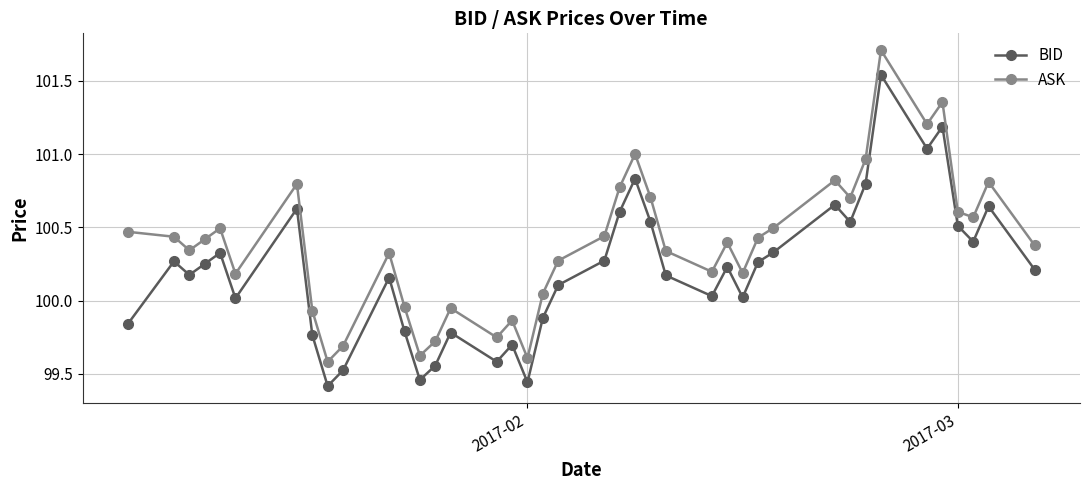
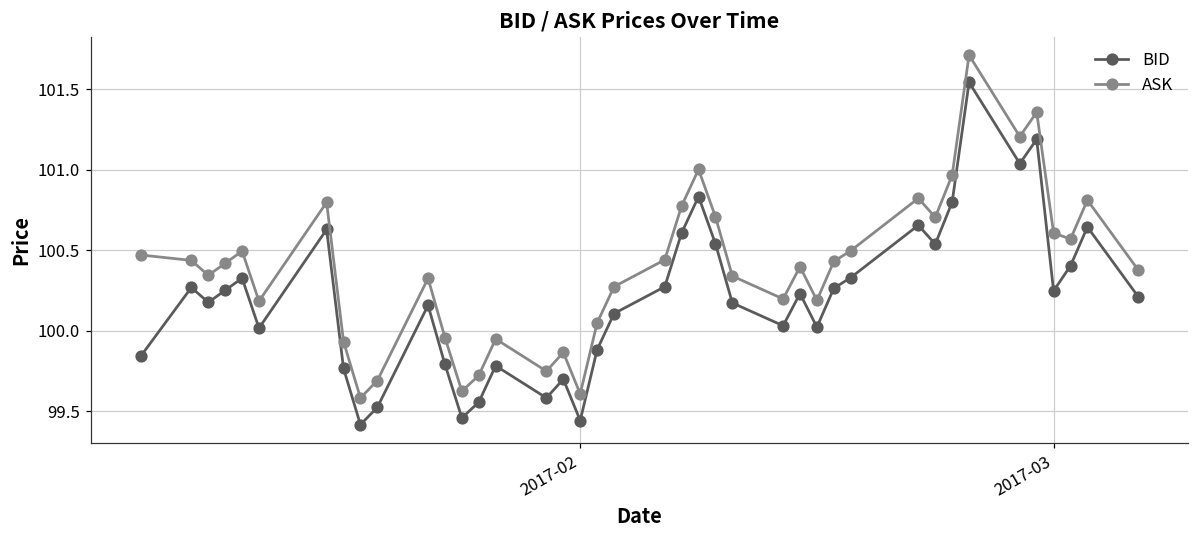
BID, 2017-03: 100.51 -> 100.25
